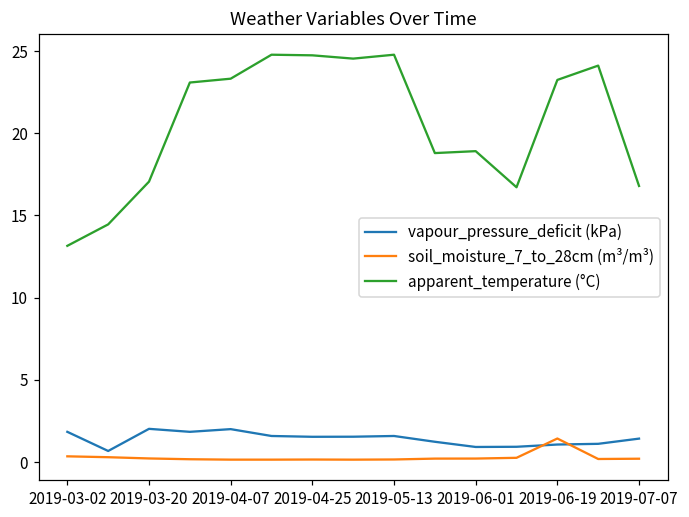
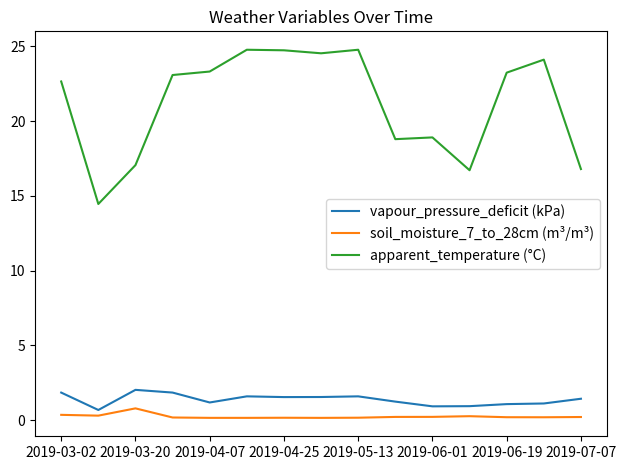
apparent_temperature (°C), 2019-03-02: 13.2 -> 22.7
soil_moisture_7_to_28cm (m³/m³), 2019-03-20: 0.2 -> 0.8
vapour_pressure_deficit (kPa), 2019-04-07: 2.0 -> 1.2
soil_moisture_7_to_28cm (m³/m³), 2019-06-19: 1.4 -> 0.2
